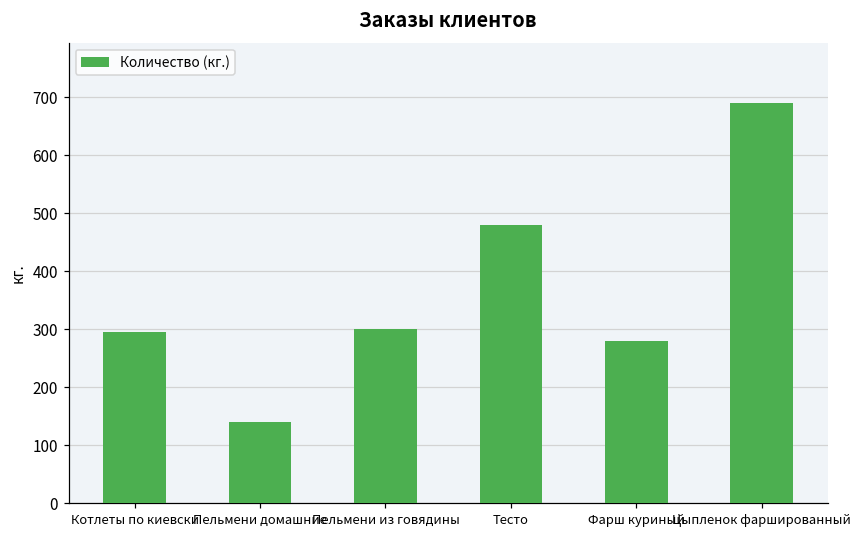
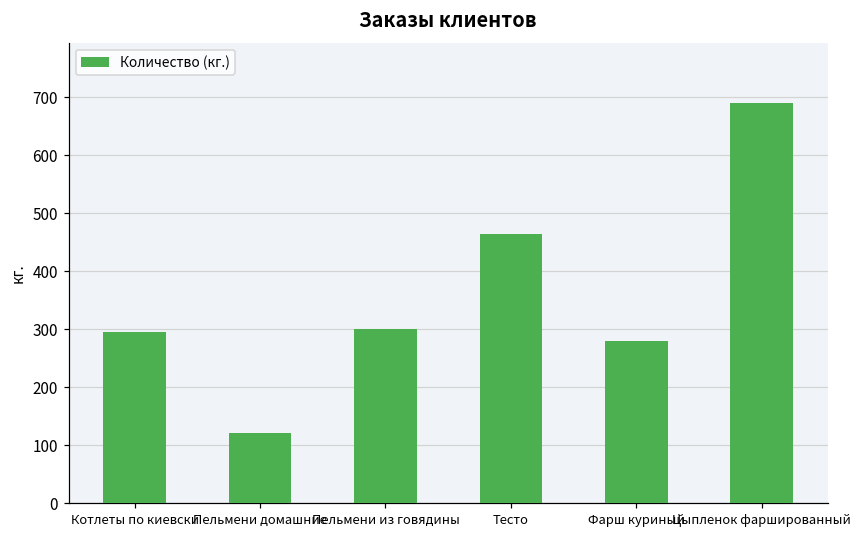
Пельмени домашние: 140 -> 120
Тесто: 480 -> 460
